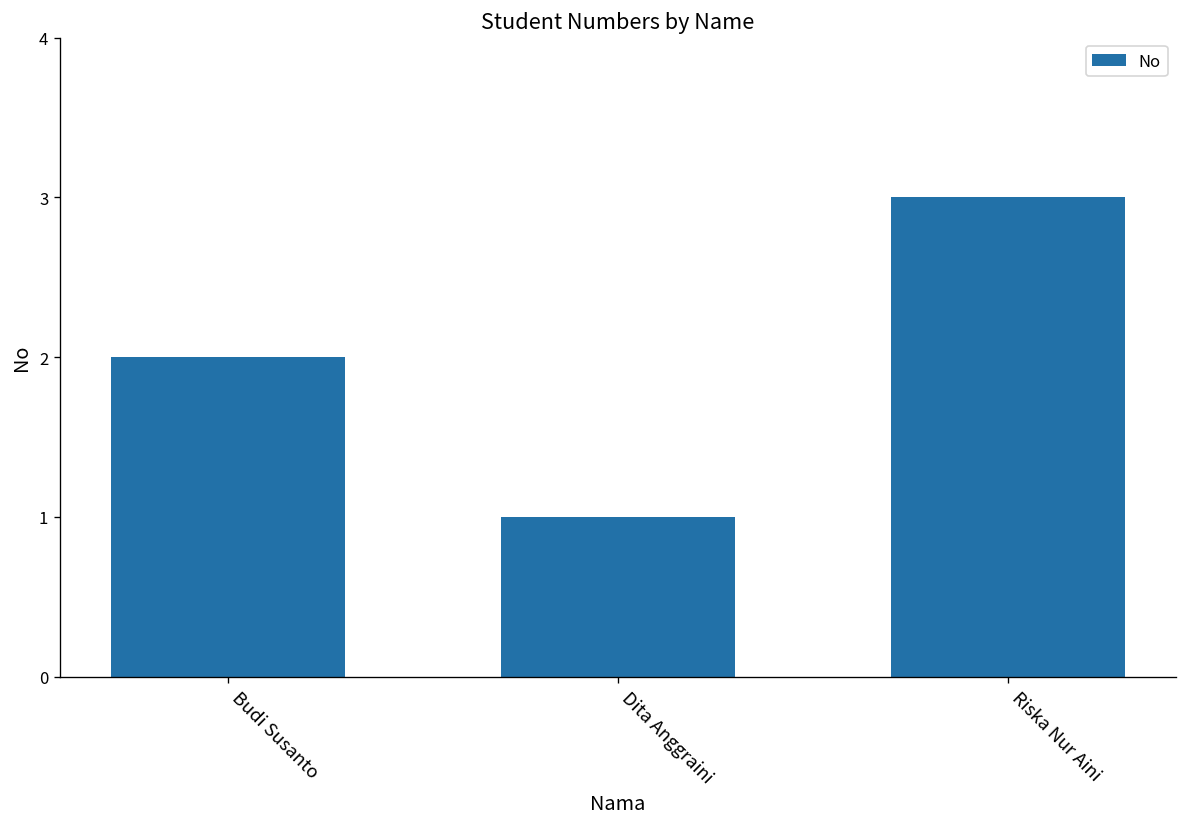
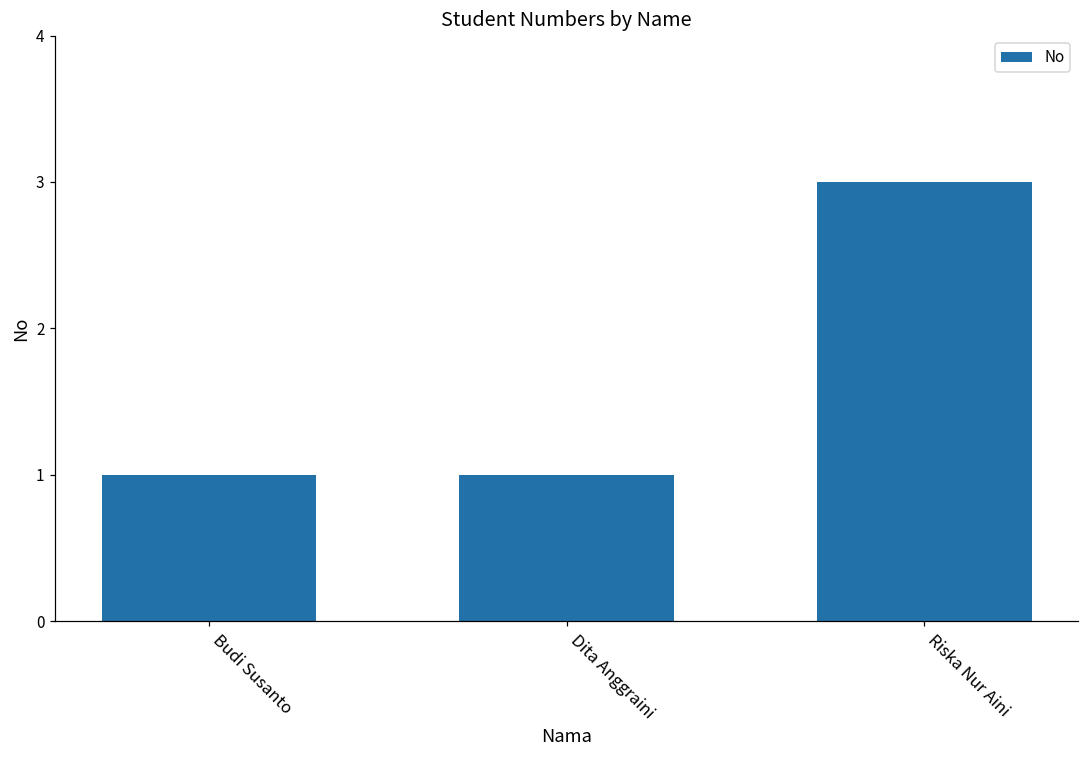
Budi Susanto: 2 -> 1
